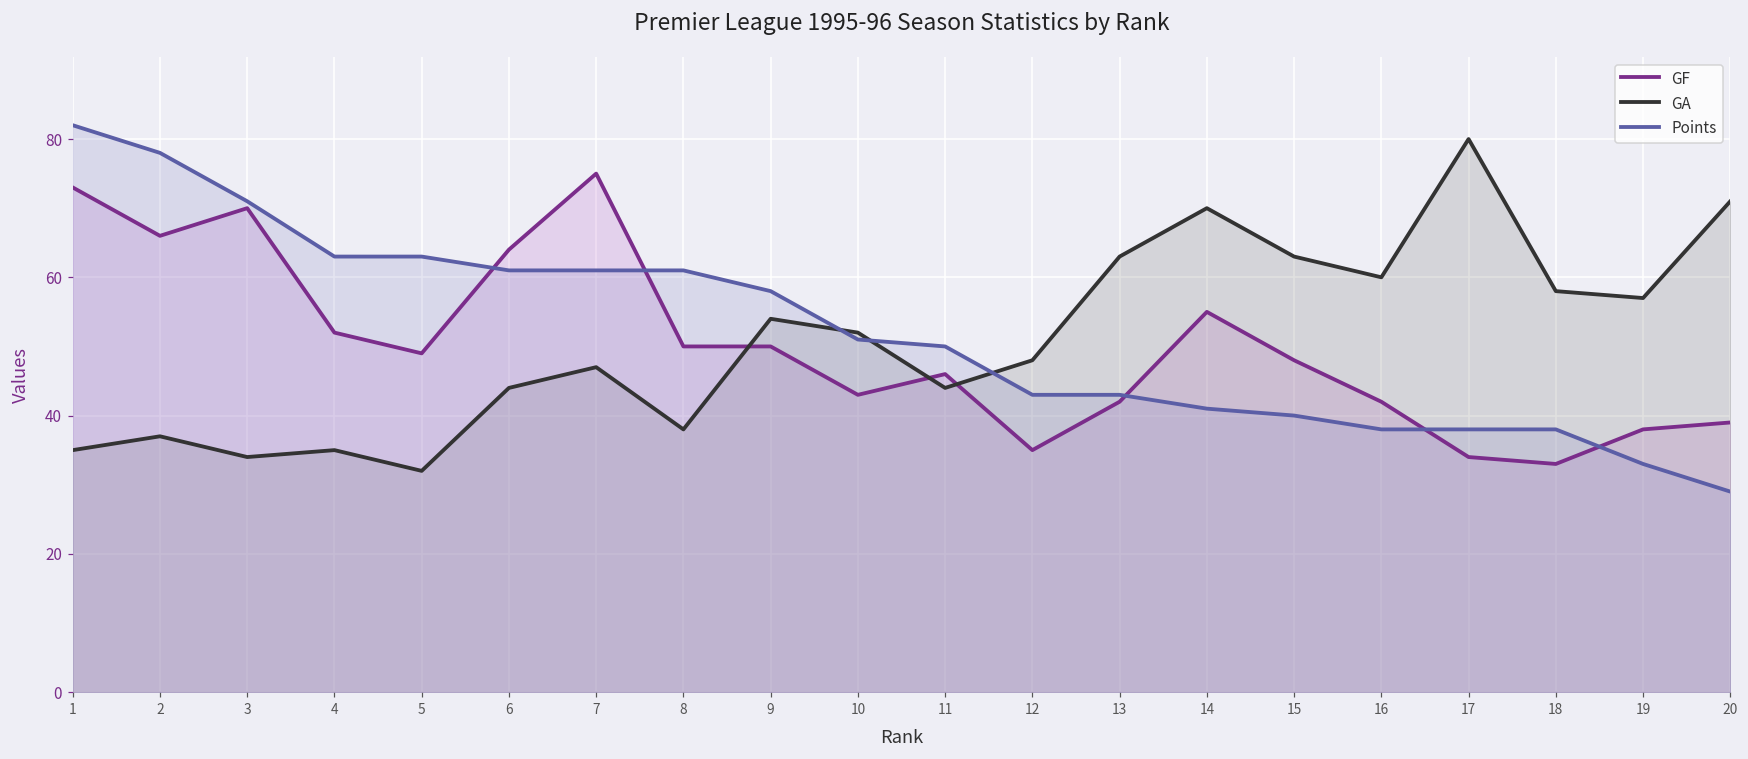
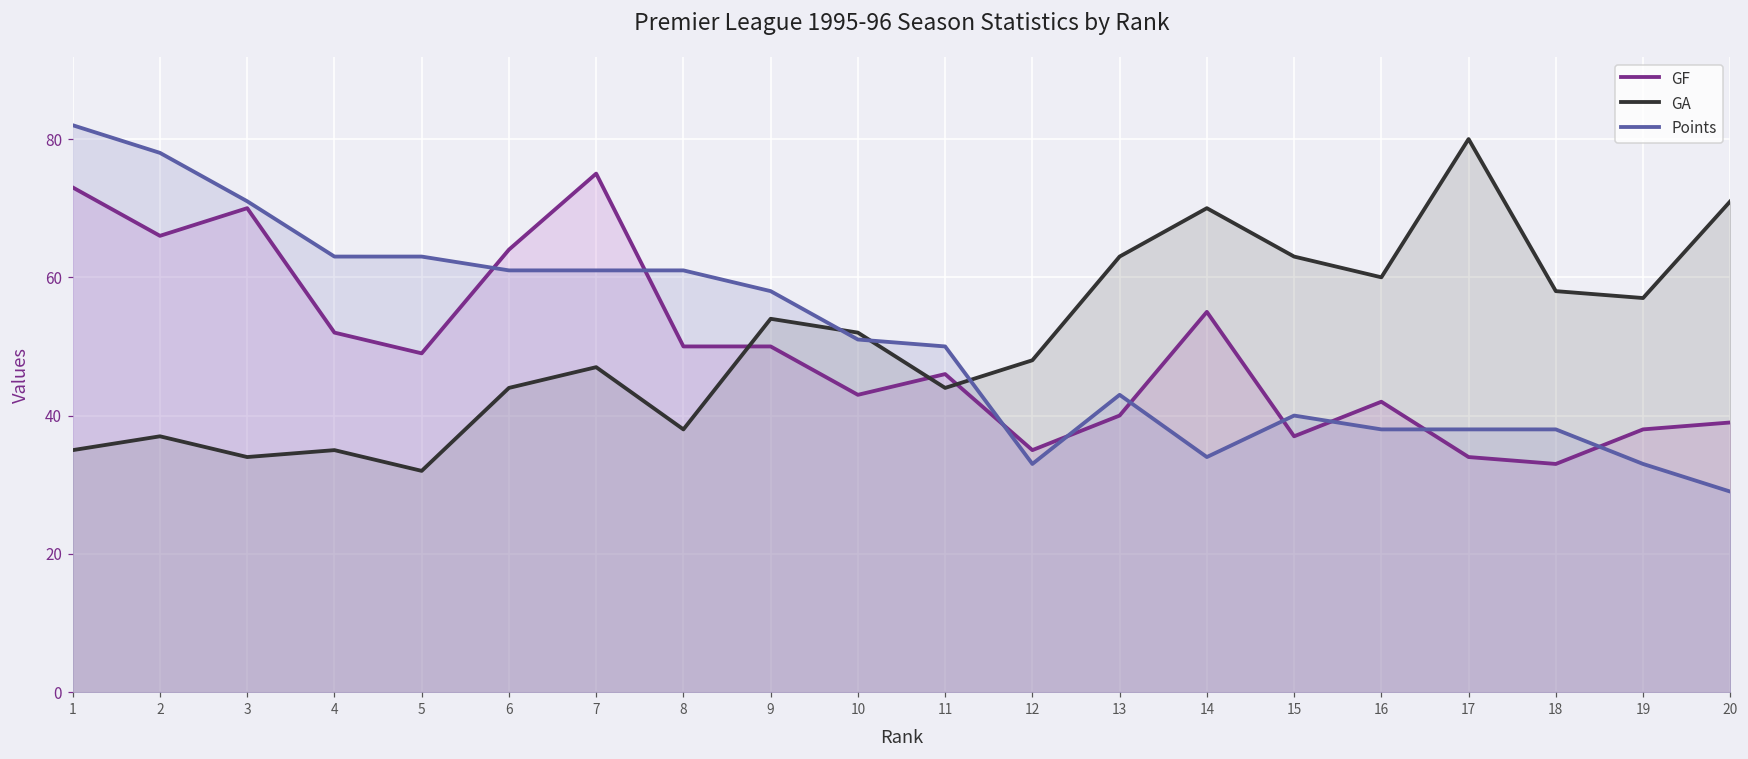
Points, 12: 43 -> 33
GF, 13: 42 -> 40
Points, 14: 41 -> 34
GF, 15: 48 -> 37
